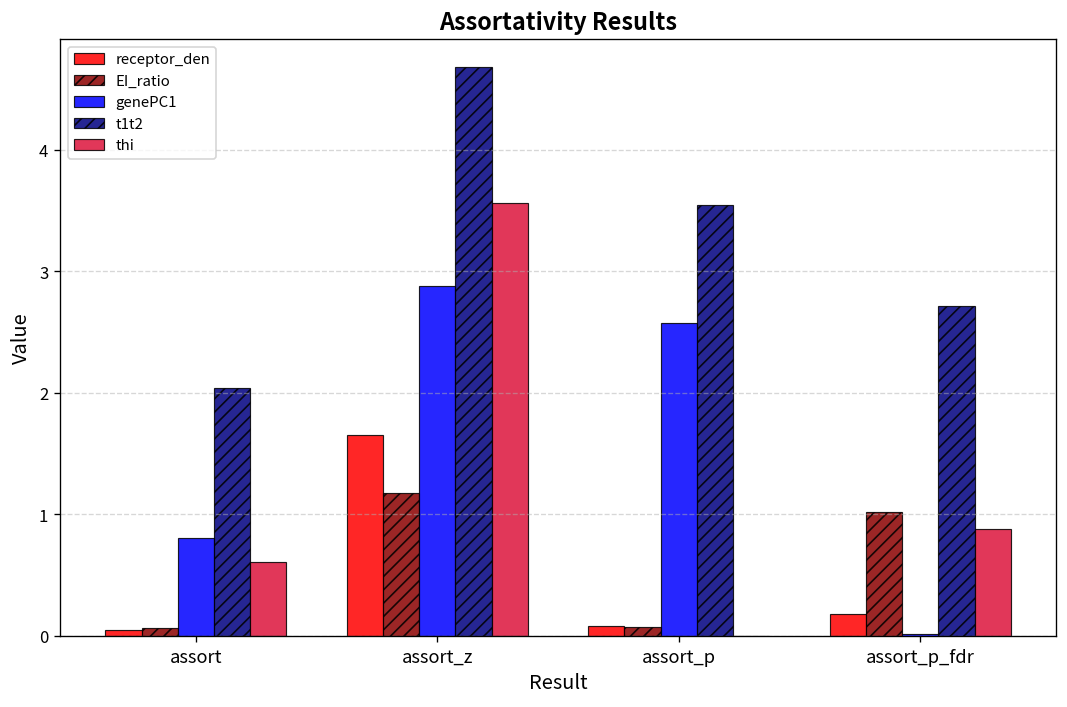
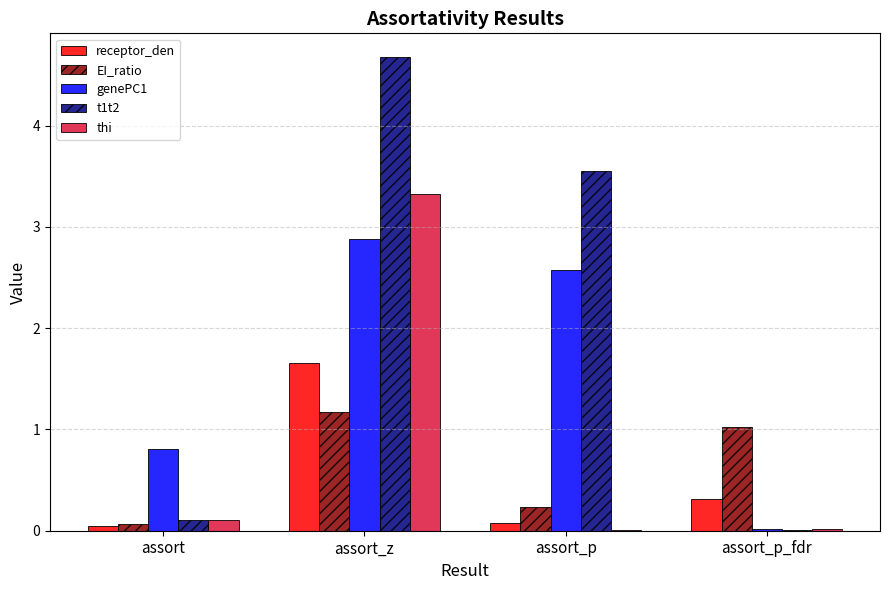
t1t2, assort: 2.04 -> 0.11
thi, assort: 0.61 -> 0.10
thi, assort_z: 3.56 -> 3.32
EI_ratio, assort_p: 0.08 -> 0.23
receptor_den, assort_p_fdr: 0.18 -> 0.31
t1t2, assort_p_fdr: 2.72 -> 0.01
thi, assort_p_fdr: 0.88 -> 0.01
